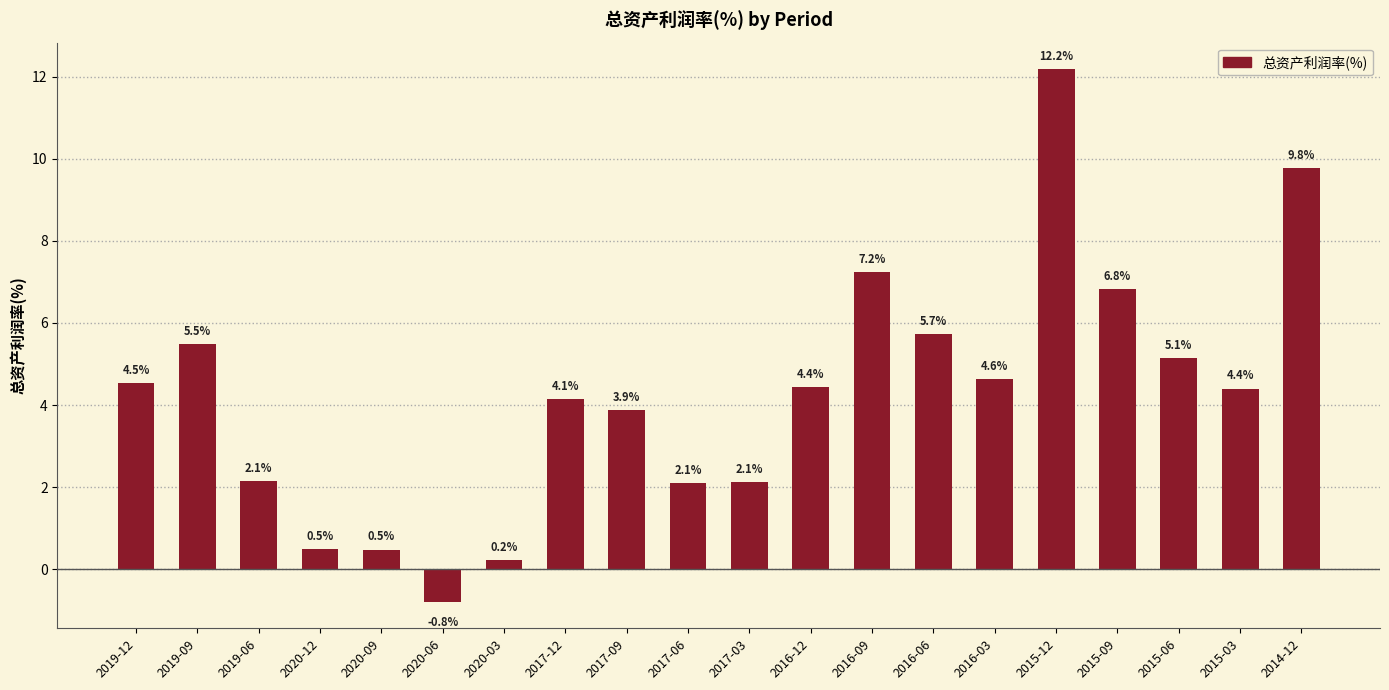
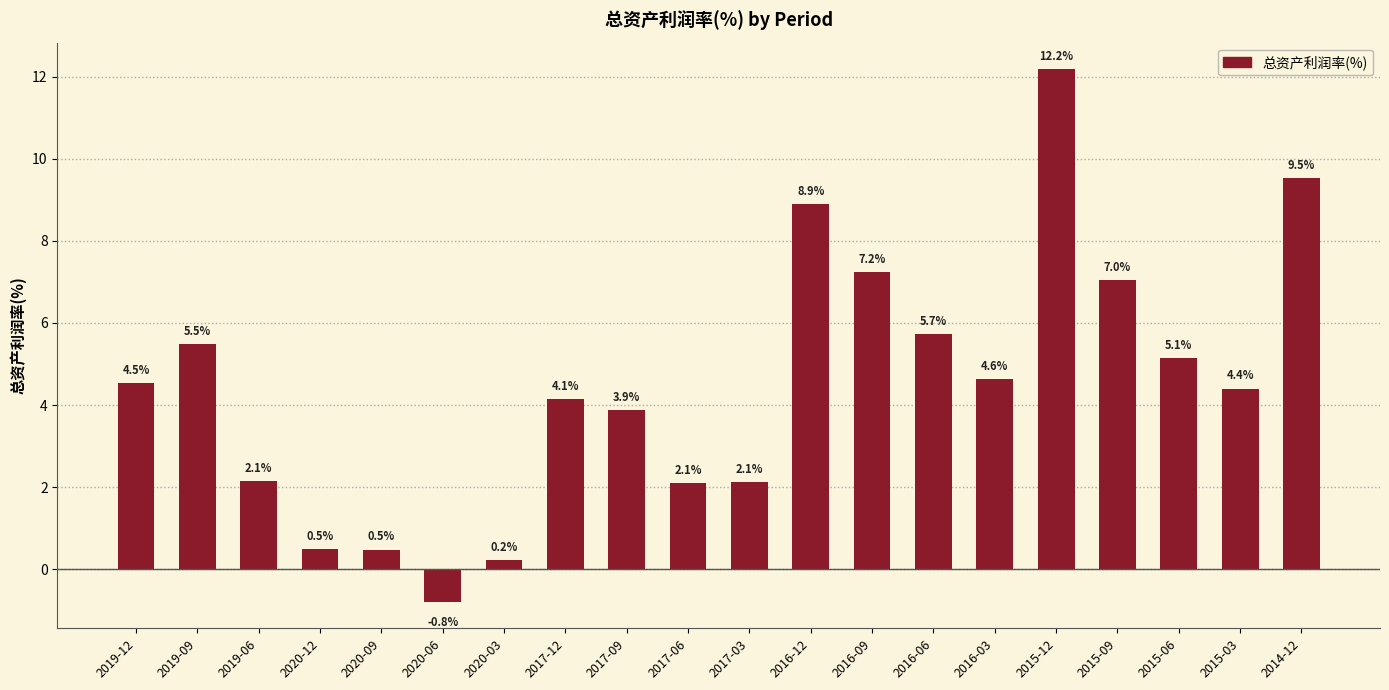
2016-12: 4.4% -> 8.9%
2015-09: 6.8% -> 7.0%
2014-12: 9.8% -> 9.5%
